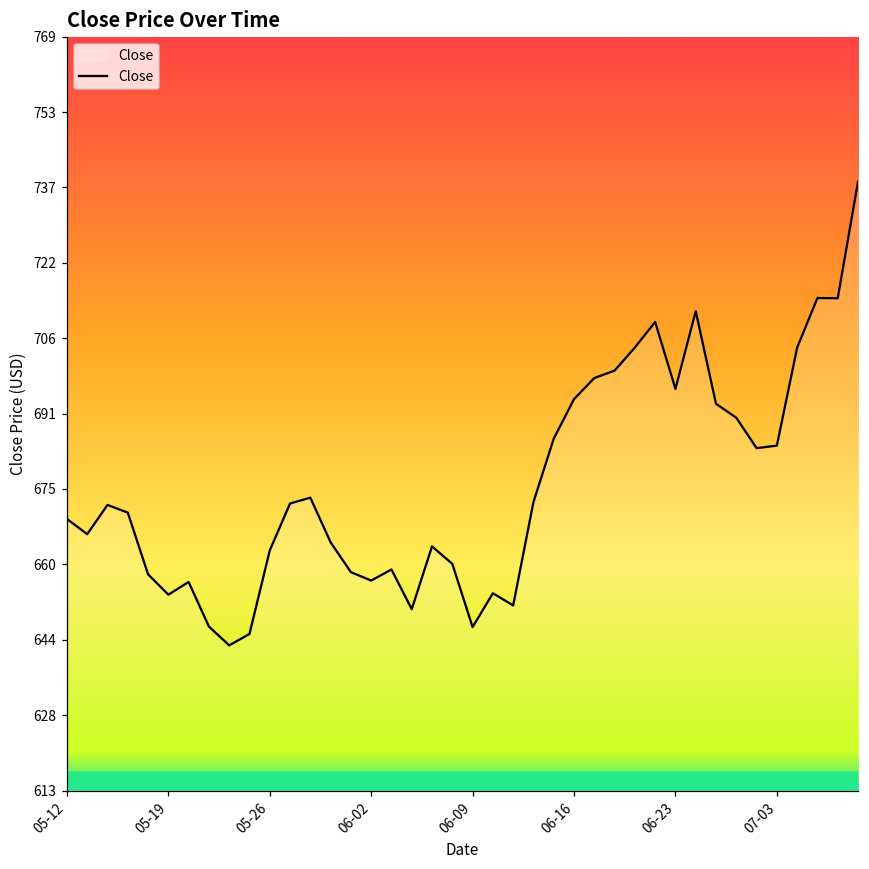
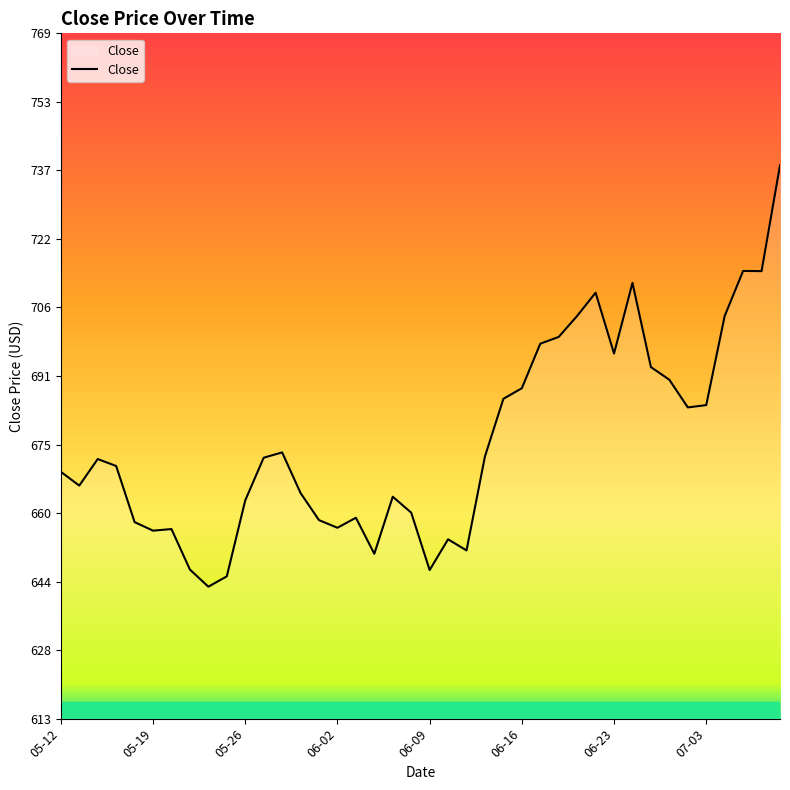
05-19: 653 -> 655
06-16: 694 -> 688
